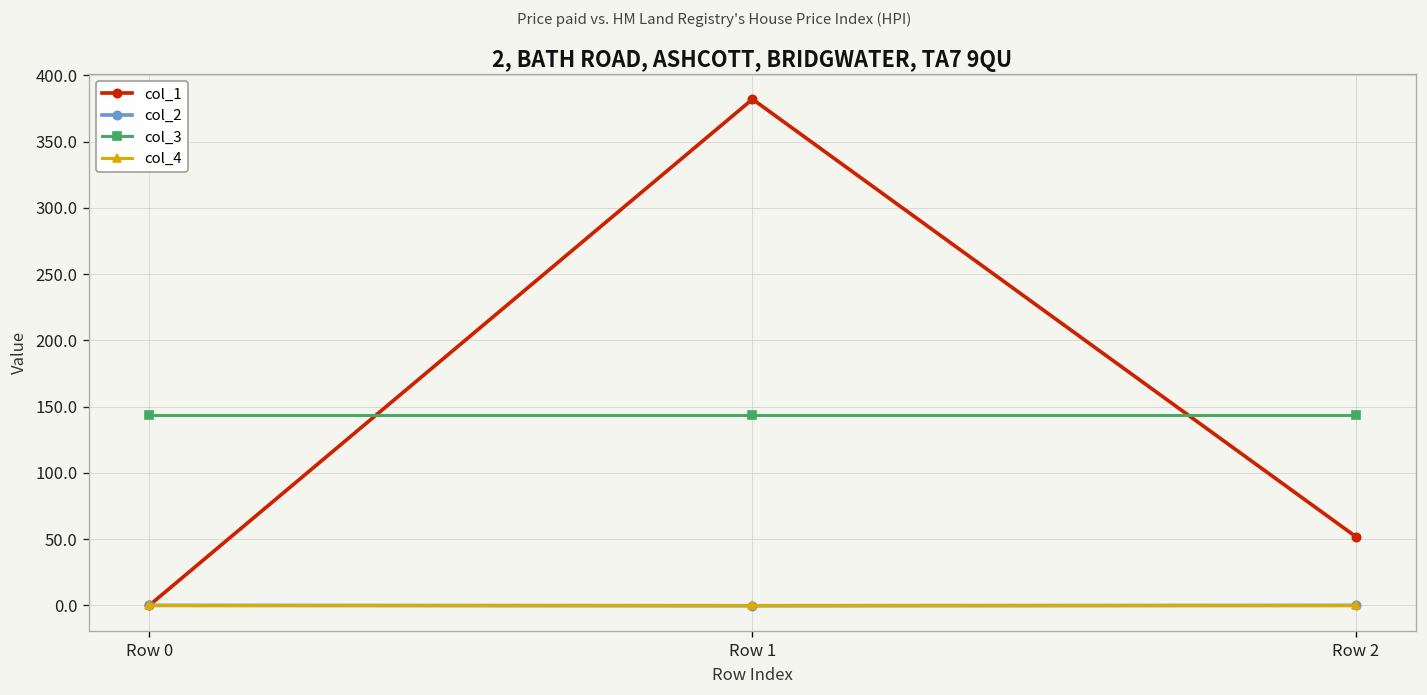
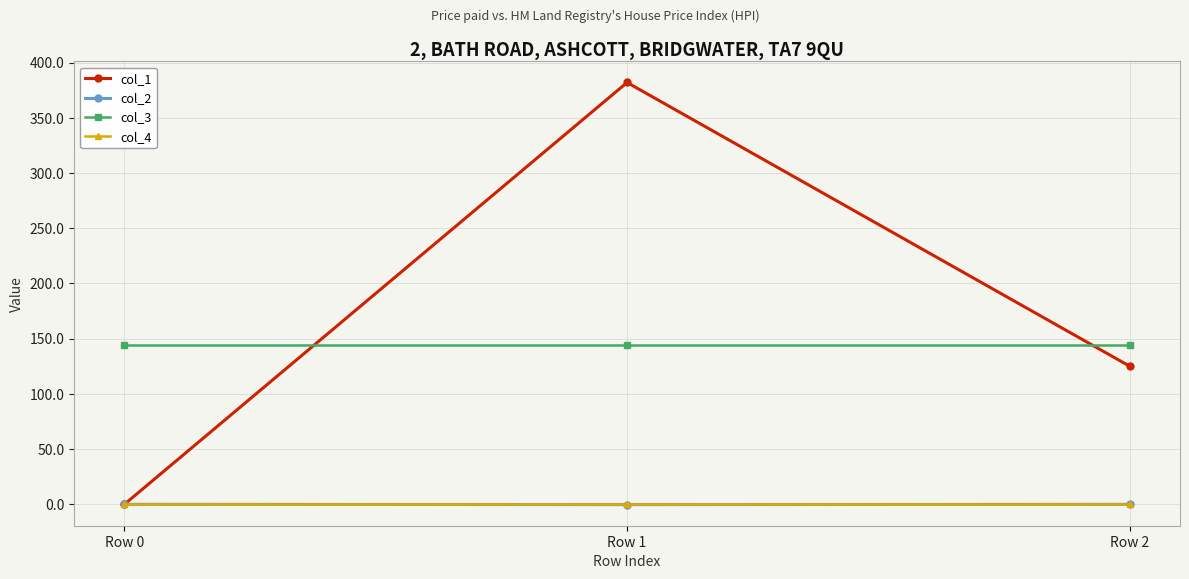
col_1, Row 2: 52 -> 125
